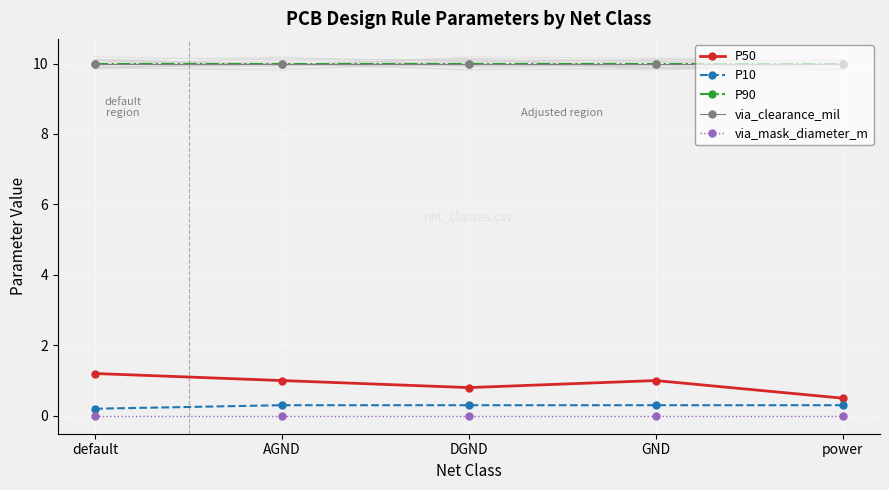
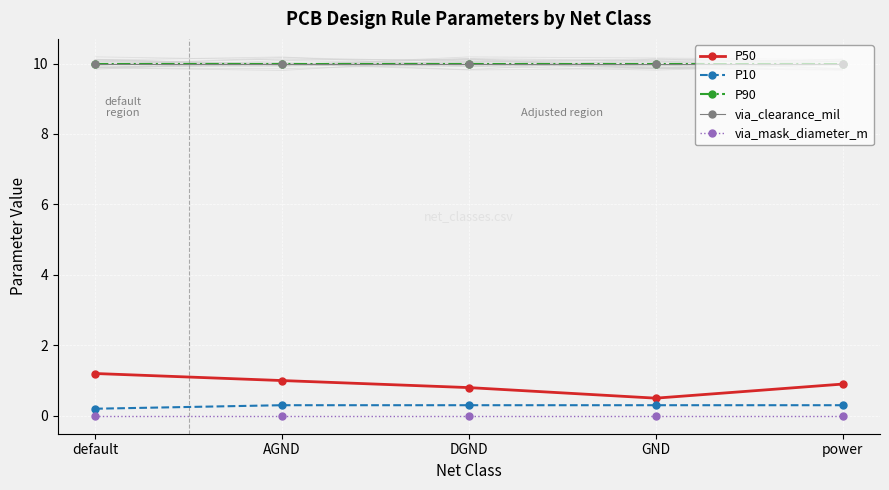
P50, GND: 1.0 -> 0.5
P50, power: 0.5 -> 0.9
